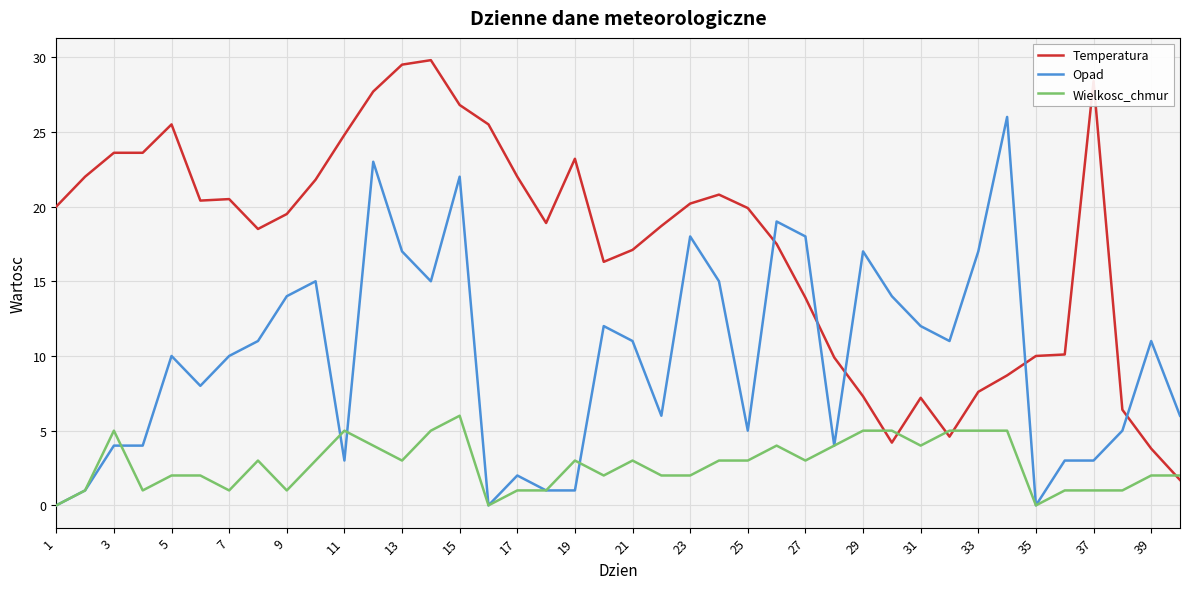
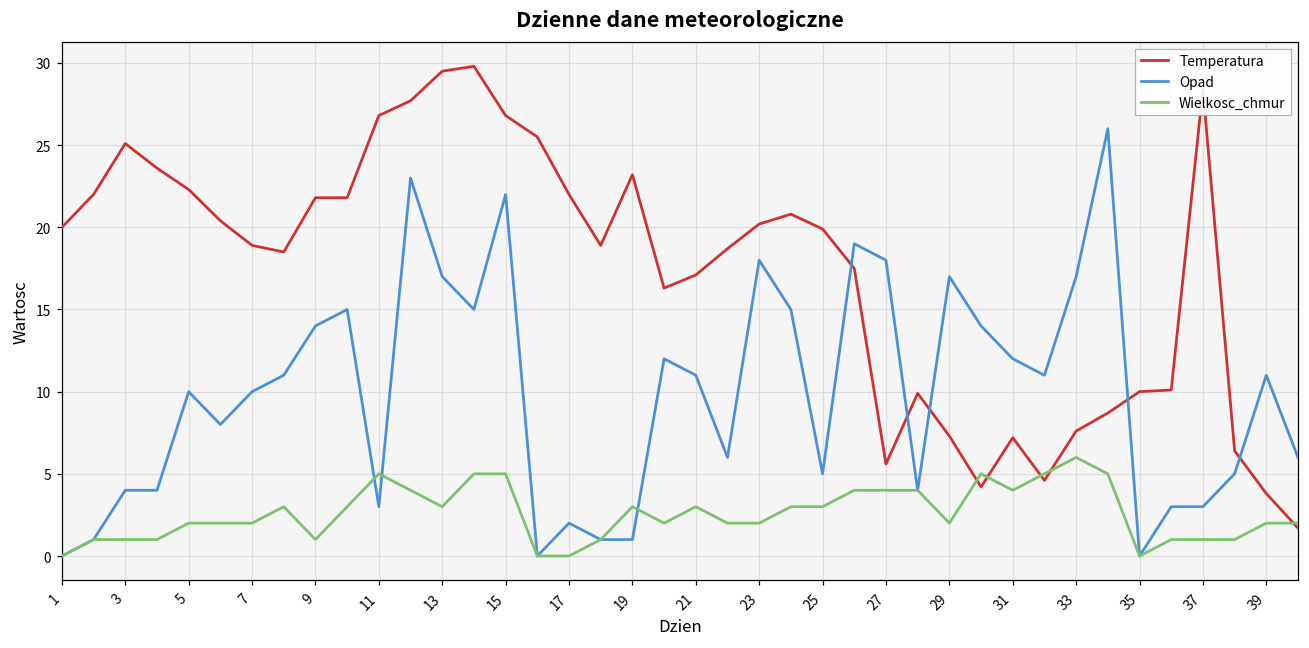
Temperatura, 3: 23.6 -> 25.1
Wielkosc_chmur, 3: 5 -> 1
Temperatura, 5: 25.5 -> 22.3
Temperatura, 7: 20.5 -> 18.9
Wielkosc_chmur, 7: 1 -> 2
Temperatura, 9: 19.5 -> 21.8
Temperatura, 11: 24.8 -> 26.8
Wielkosc_chmur, 15: 6 -> 5
Wielkosc_chmur, 17: 1 -> 0
Temperatura, 27: 13.9 -> 5.6
Wielkosc_chmur, 27: 3 -> 4
Wielkosc_chmur, 29: 5 -> 2
Wielkosc_chmur, 33: 5 -> 6
